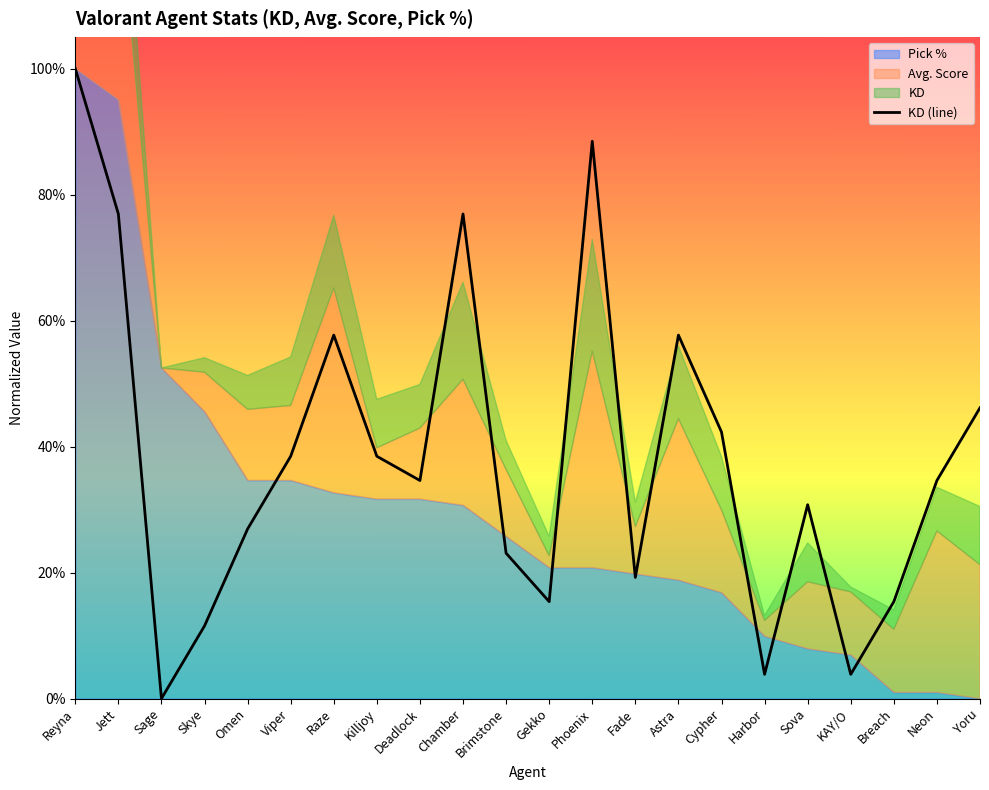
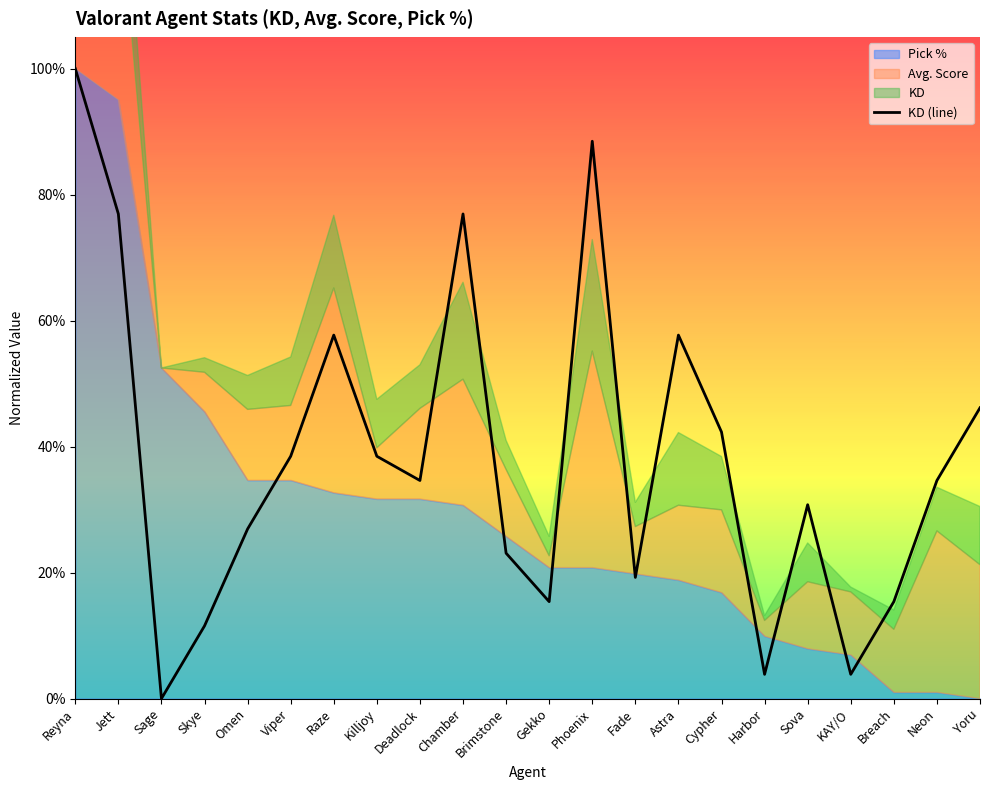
Avg. Score, Deadlock: 11% -> 14%
Avg. Score, Astra: 26% -> 12%
